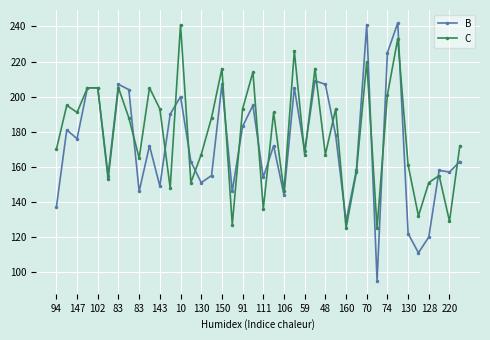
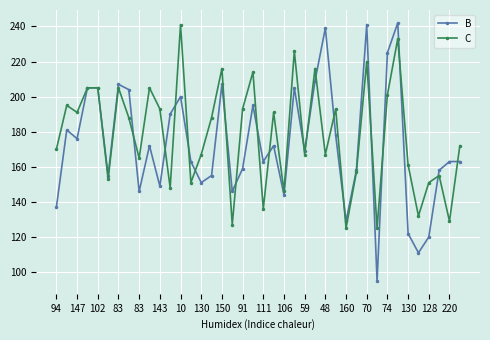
B, 91: 183 -> 159
B, 111: 154 -> 163
B, 48: 207 -> 239
B, 220: 157 -> 163
